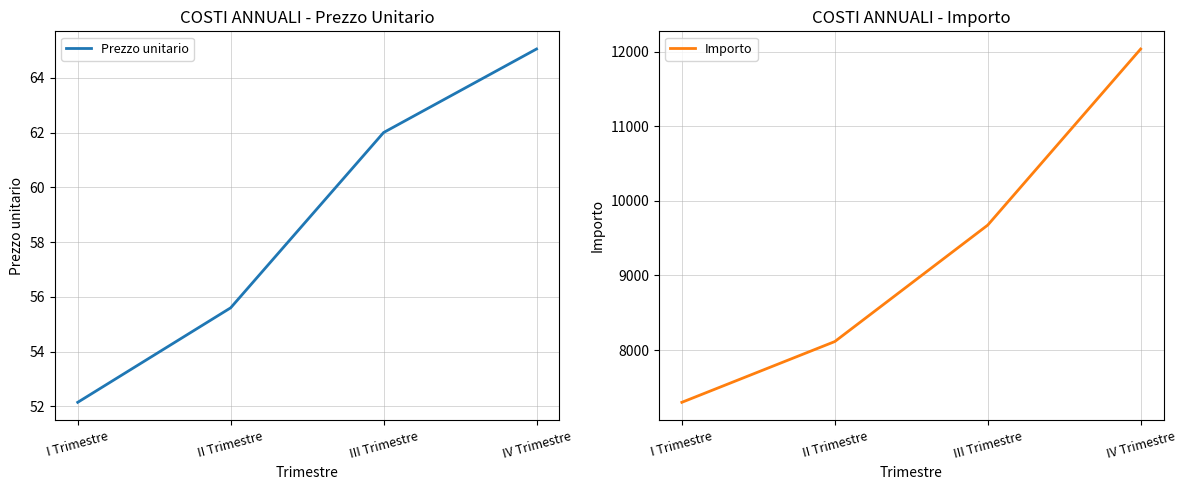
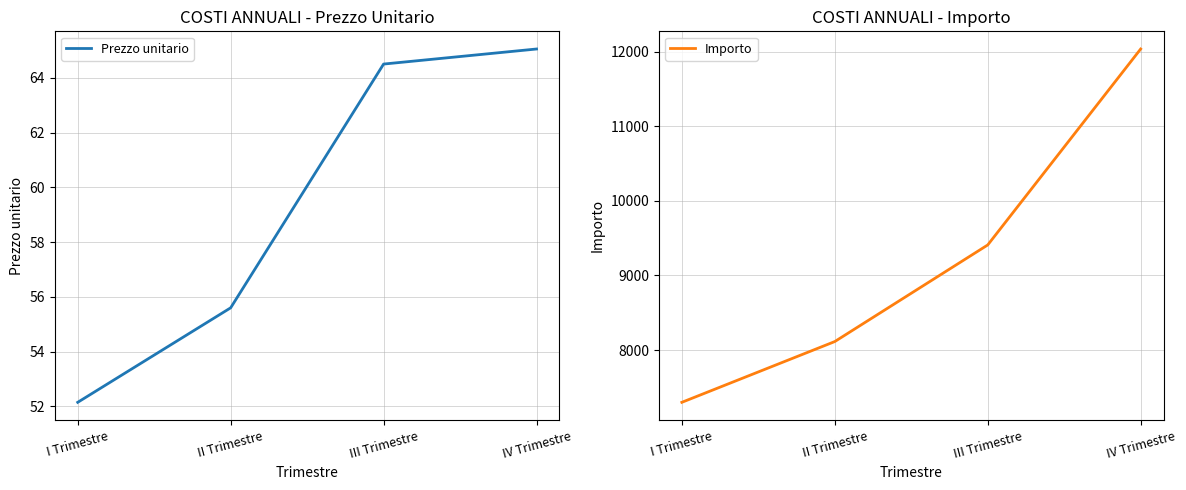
COSTI ANNUALI - Prezzo Unitario, III Trimestre: 62.0 -> 64.5
COSTI ANNUALI - Importo, III Trimestre: 9700 -> 9400
